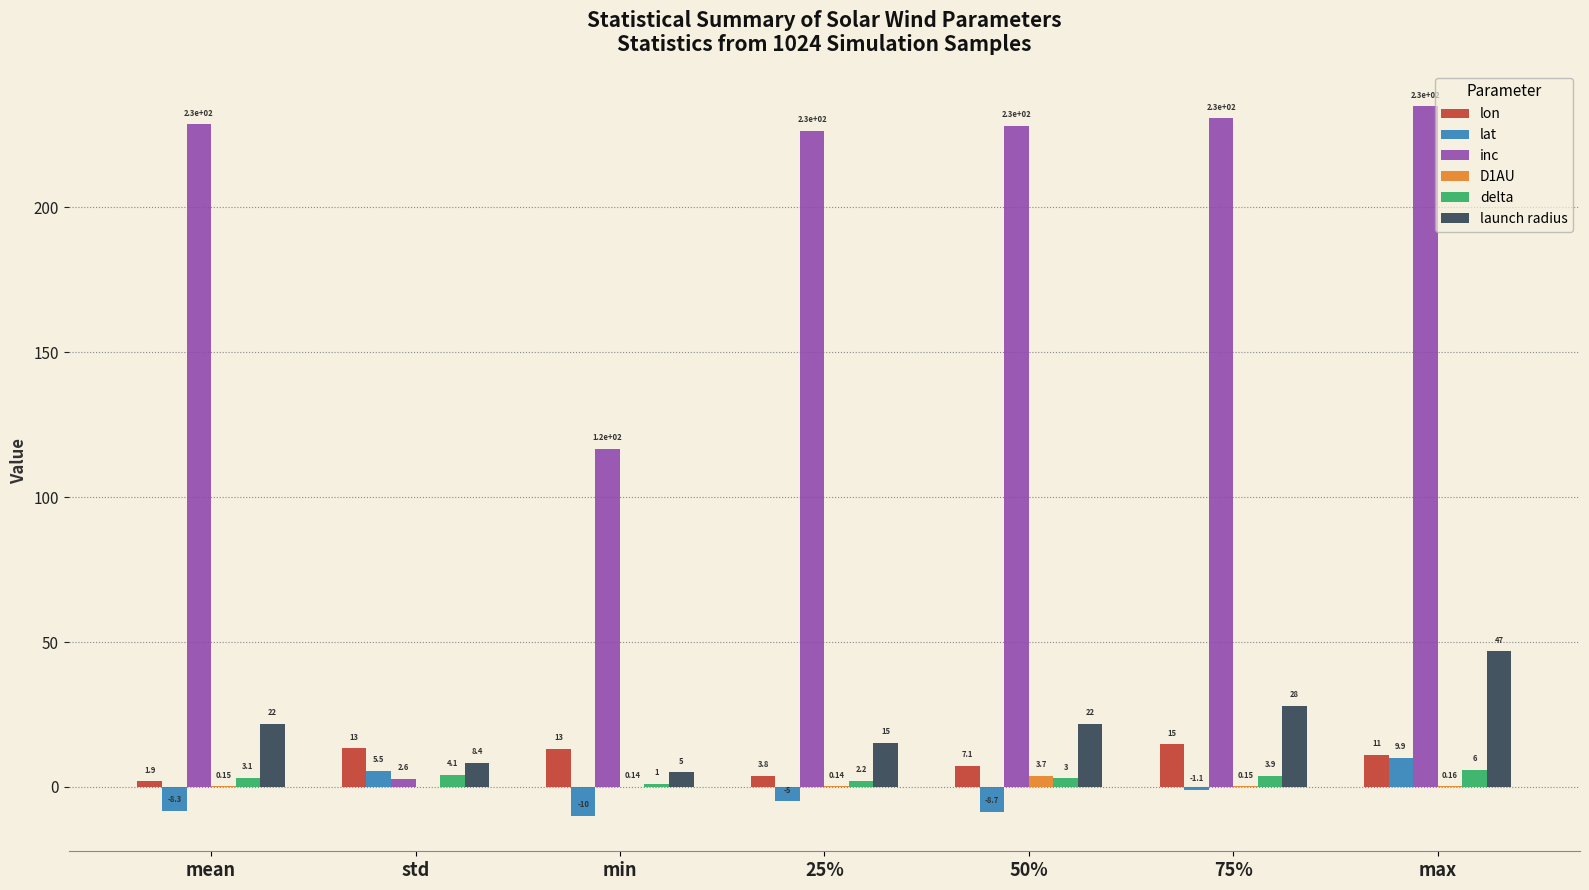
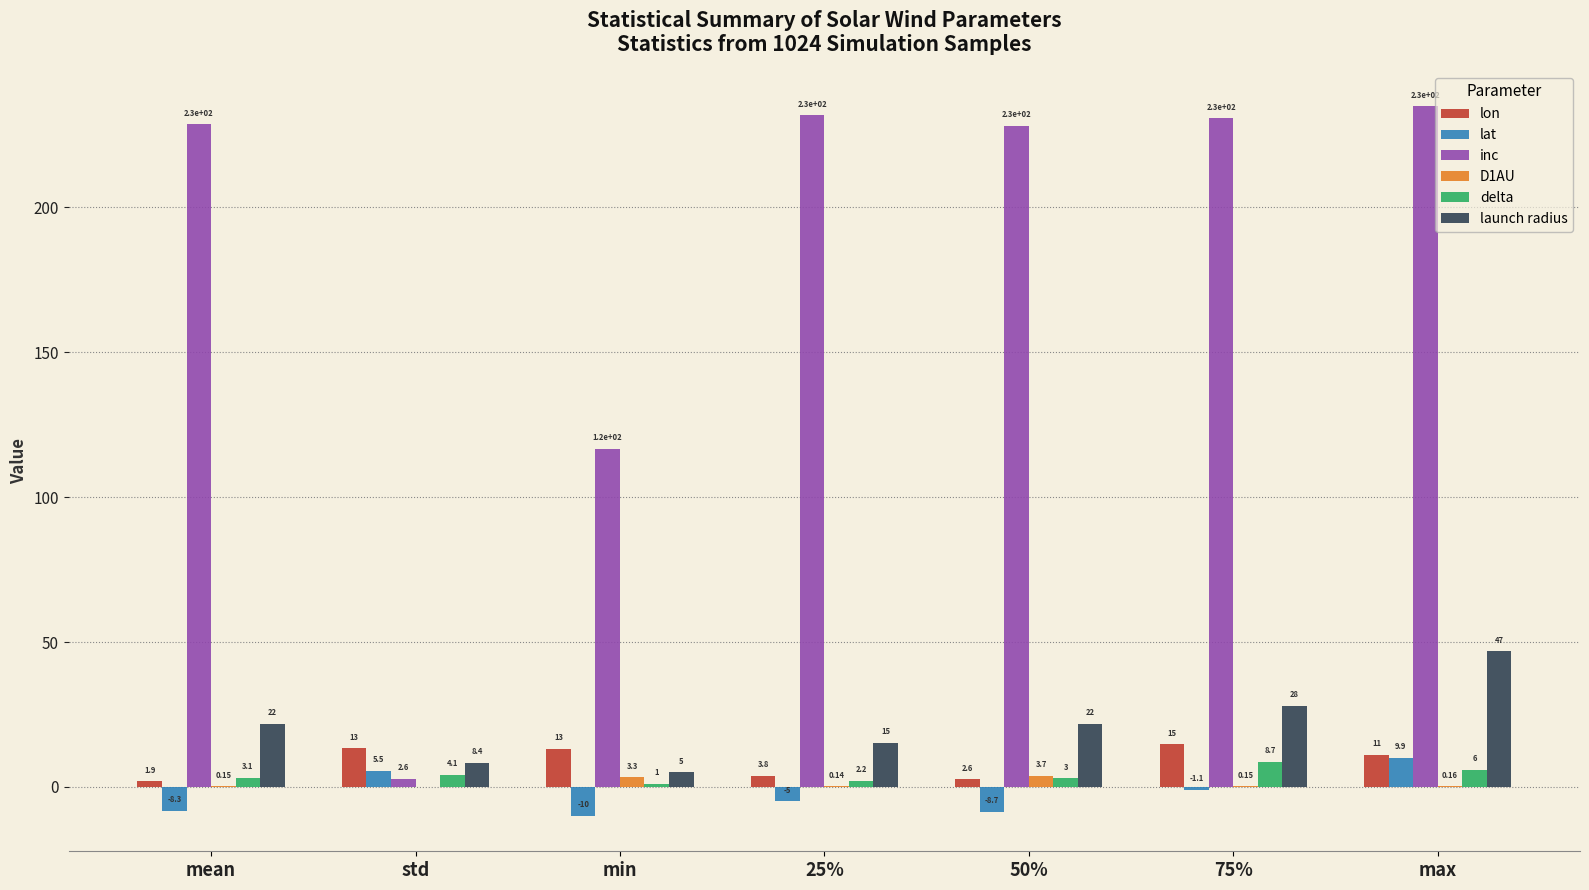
D1AU, min: 0.14 -> 3.3
inc, 25%: 226 -> 232
lon, 50%: 7.1 -> 2.6
delta, 75%: 3.9 -> 8.7
